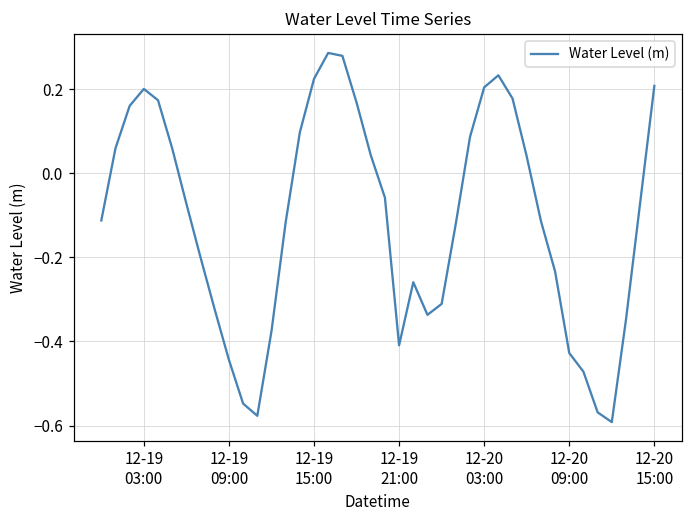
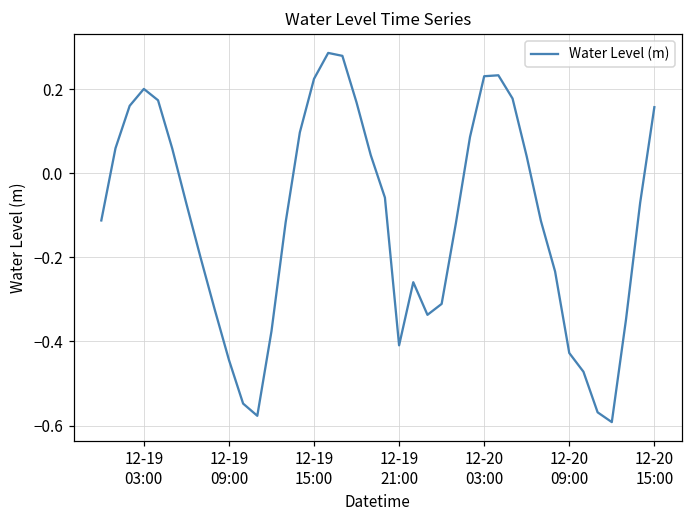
12-20 03:00: 0.20 -> 0.23
12-20 15:00: 0.21 -> 0.16
